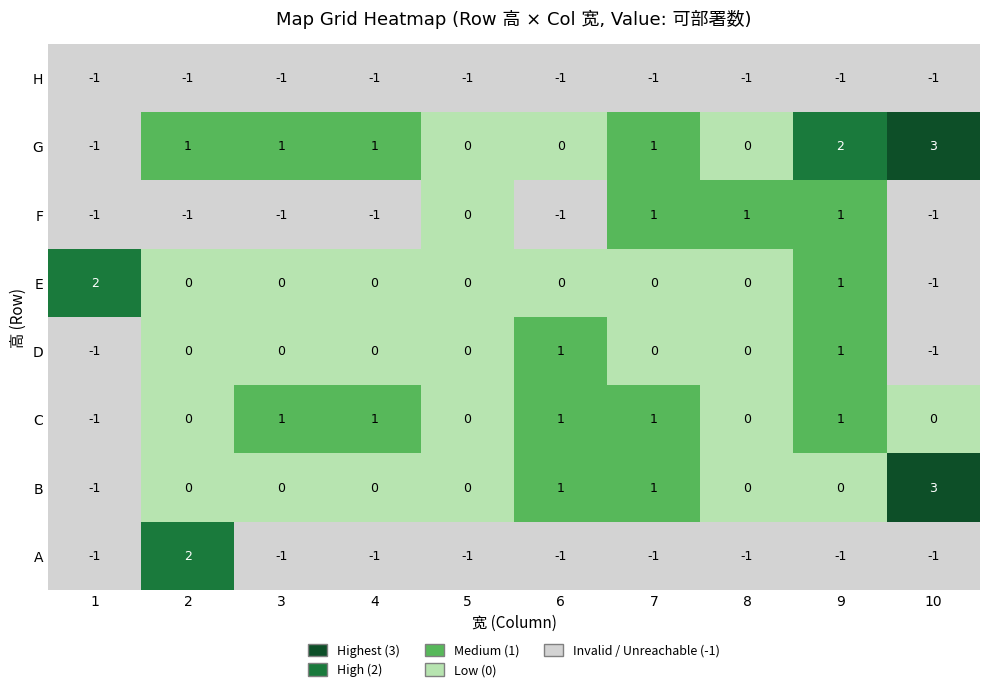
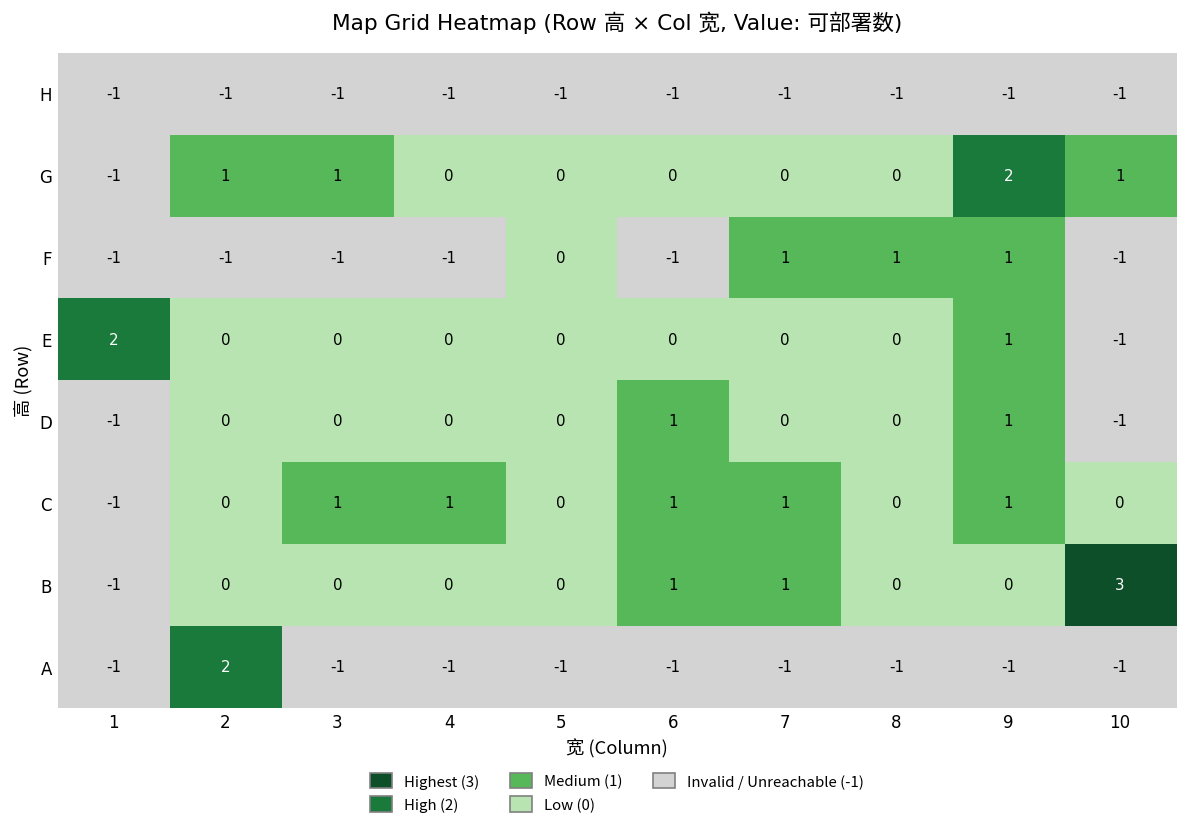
G, 4: 1 -> 0
G, 7: 1 -> 0
G, 10: 3 -> 1
